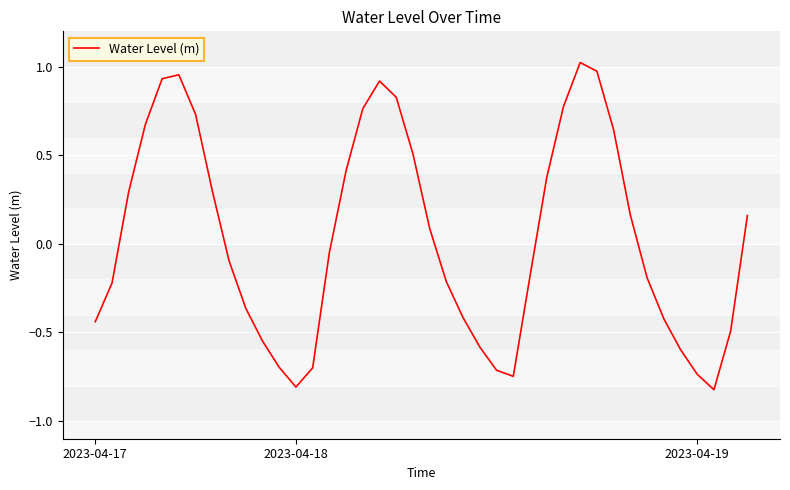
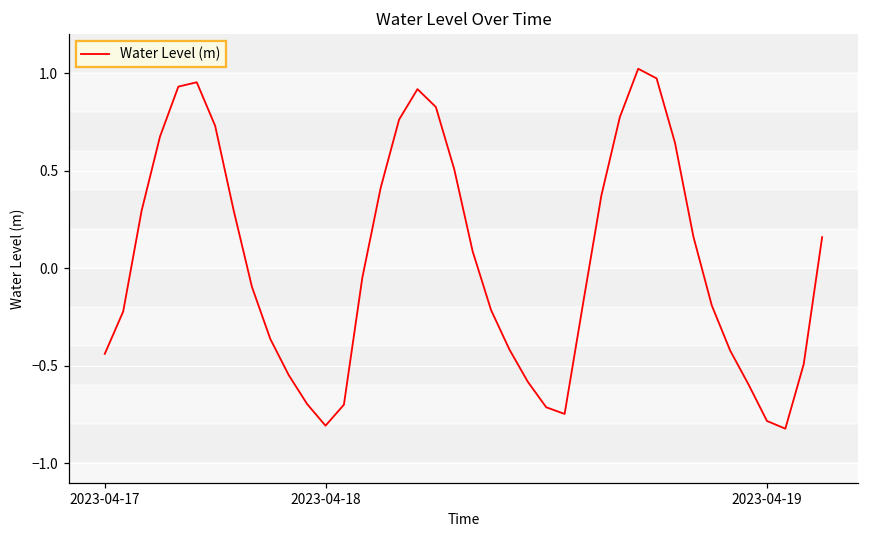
2023-04-19: -0.74 -> -0.78
